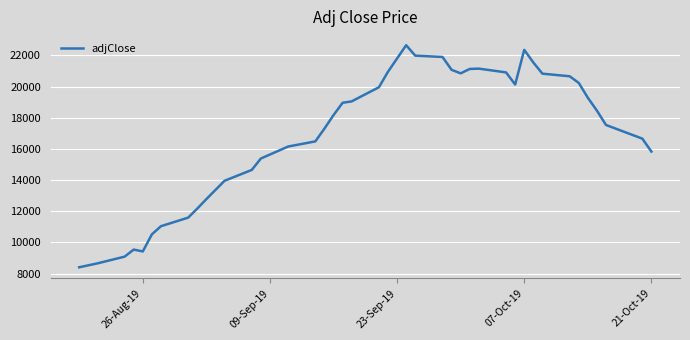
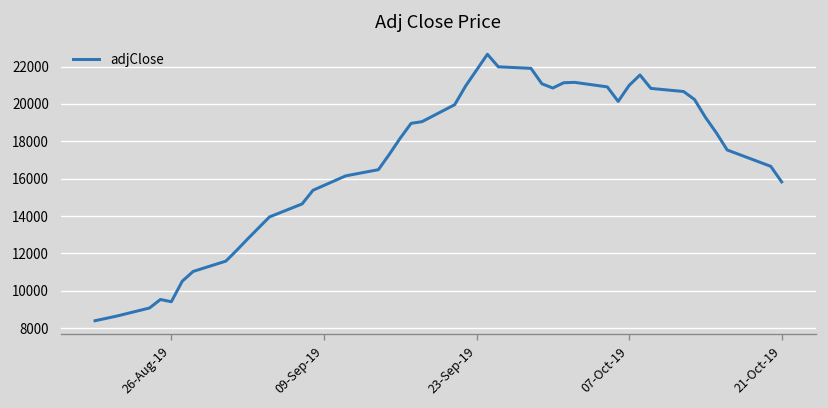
07-Oct-19: 22400 -> 21000
